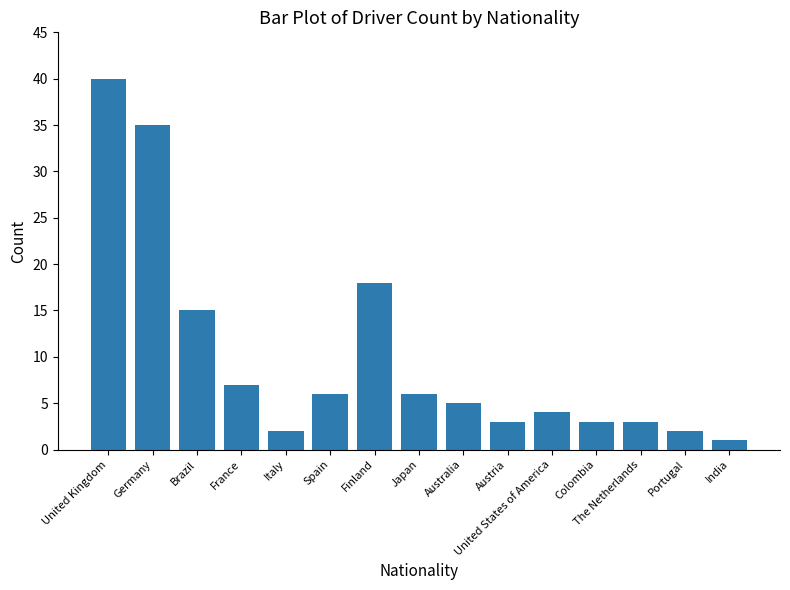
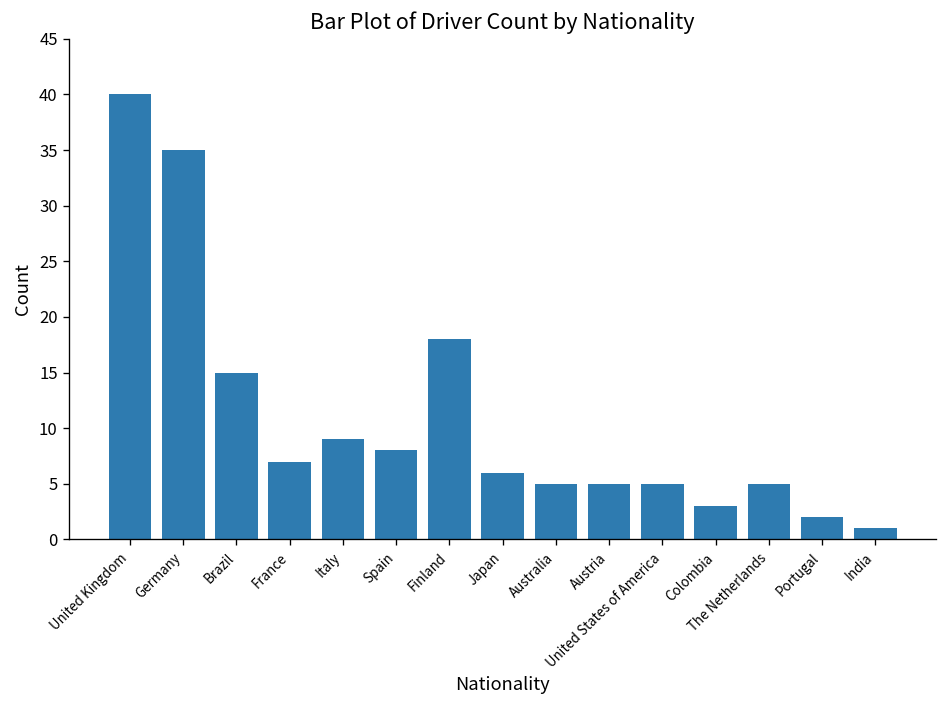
Italy: 2 -> 9
Spain: 6 -> 8
Austria: 3 -> 5
United States of America: 4 -> 5
The Netherlands: 3 -> 5
